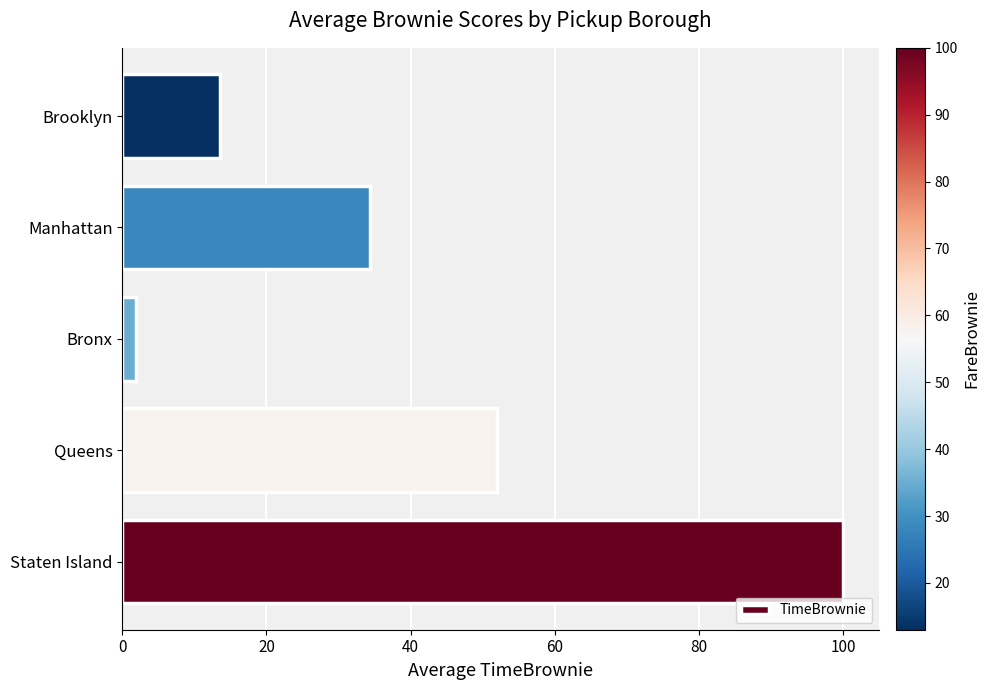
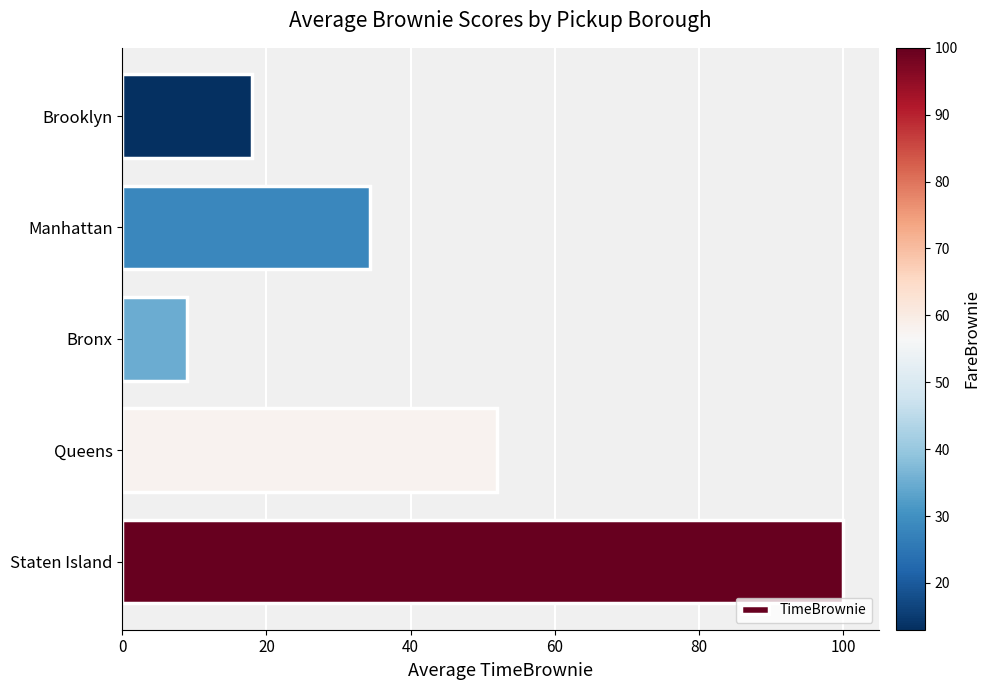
Brooklyn: 14 -> 18
Bronx: 2 -> 9
